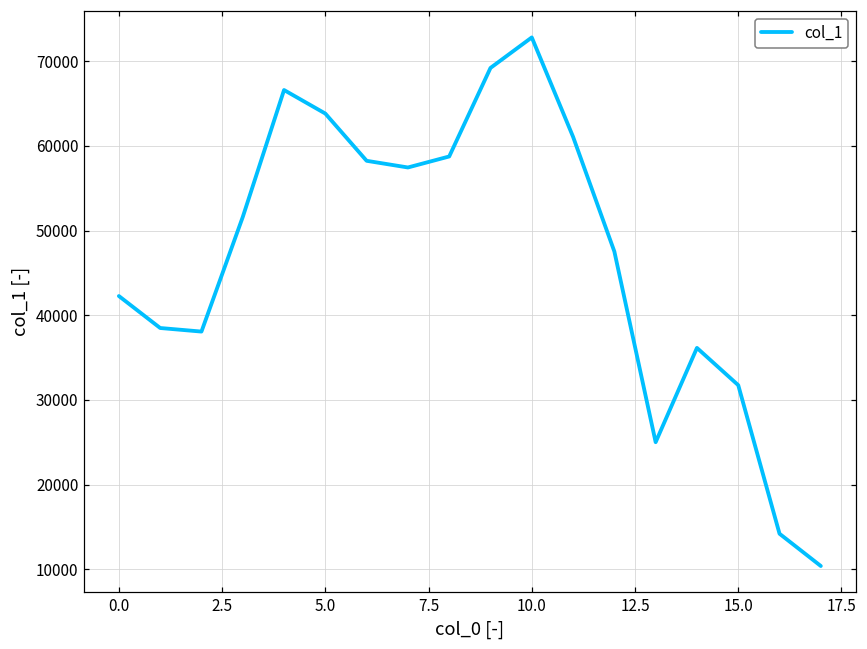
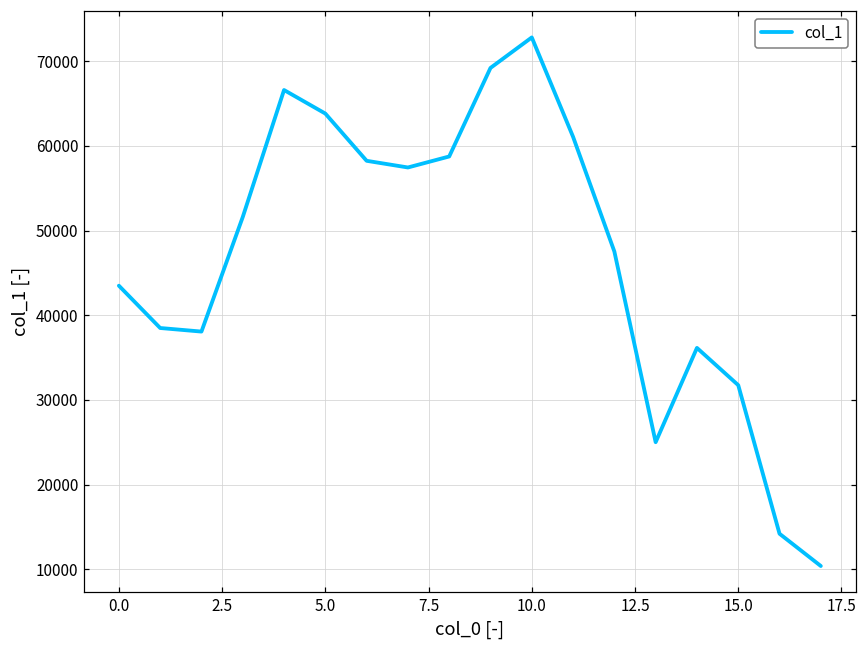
0.0: 42000 -> 43000
